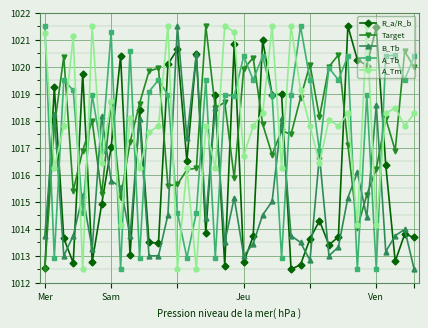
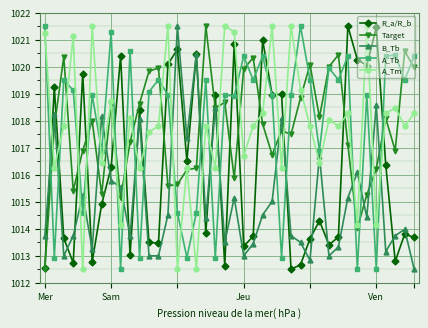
R_a/R_b, Sam: 1017.0 -> 1016.3
R_a/R_b, Jeu: 1012.8 -> 1013.4
